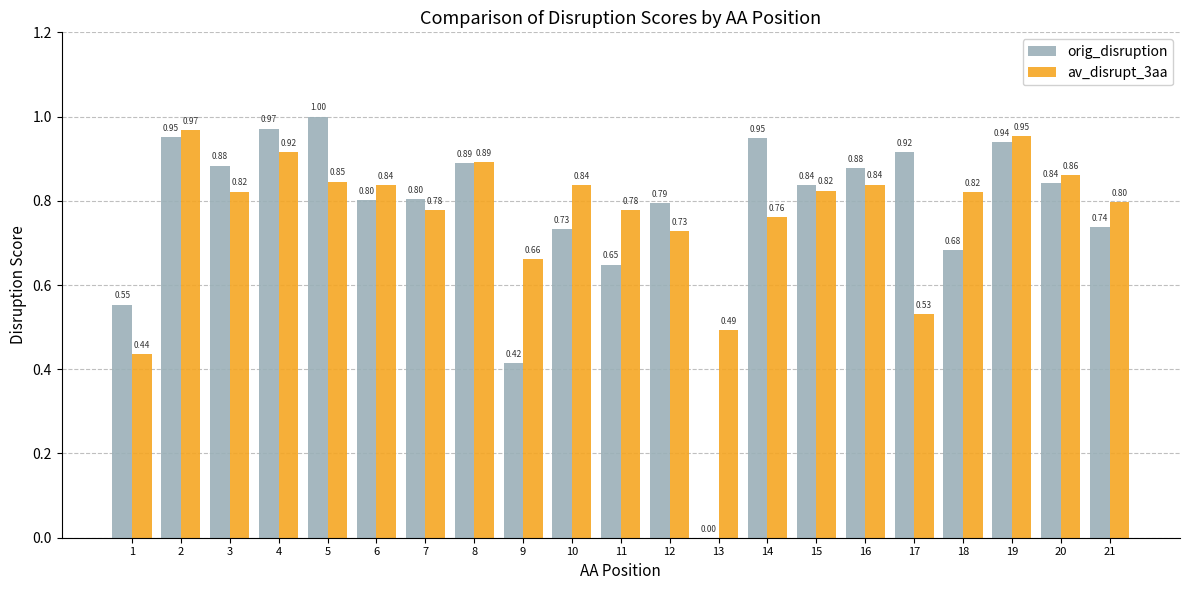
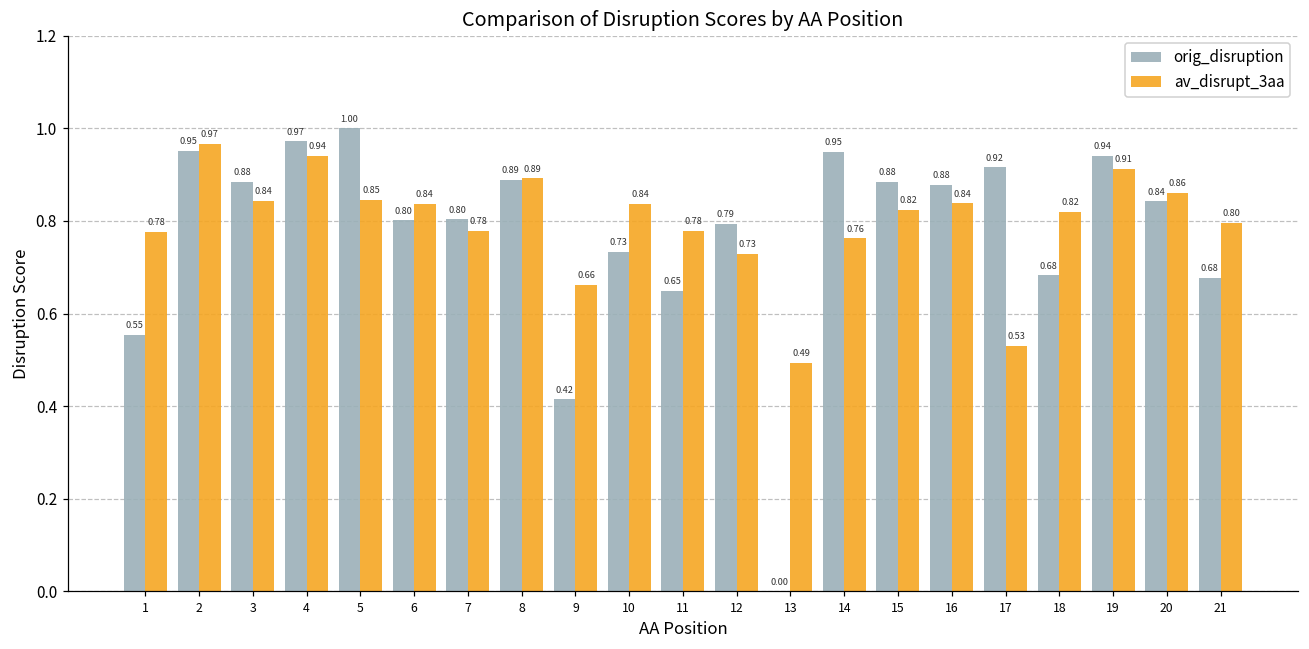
av_disrupt_3aa, 1: 0.44 -> 0.78
av_disrupt_3aa, 3: 0.82 -> 0.84
av_disrupt_3aa, 4: 0.92 -> 0.94
orig_disruption, 15: 0.84 -> 0.88
av_disrupt_3aa, 19: 0.95 -> 0.91
orig_disruption, 21: 0.74 -> 0.68
